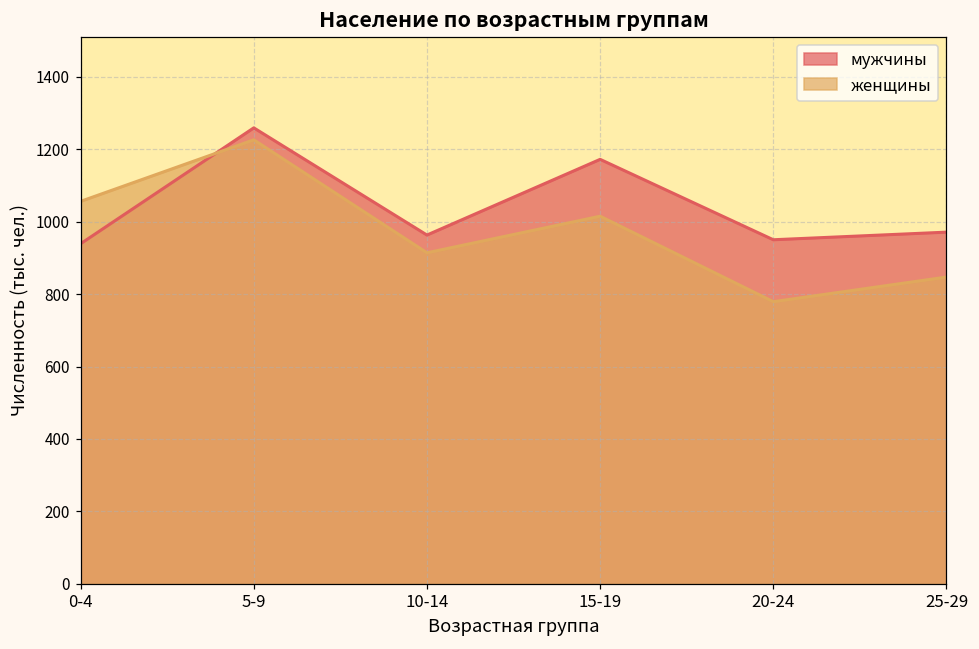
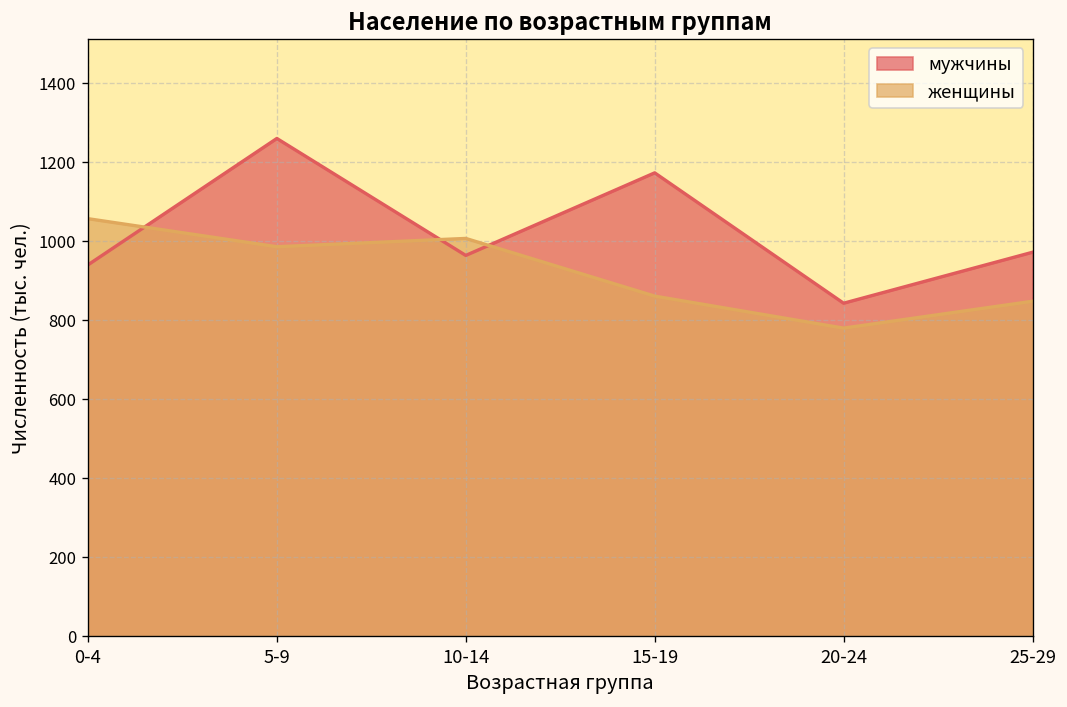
женщины, 5-9: 1230 -> 990
женщины, 10-14: 910 -> 1010
женщины, 15-19: 1020 -> 860
мужчины, 20-24: 950 -> 840
